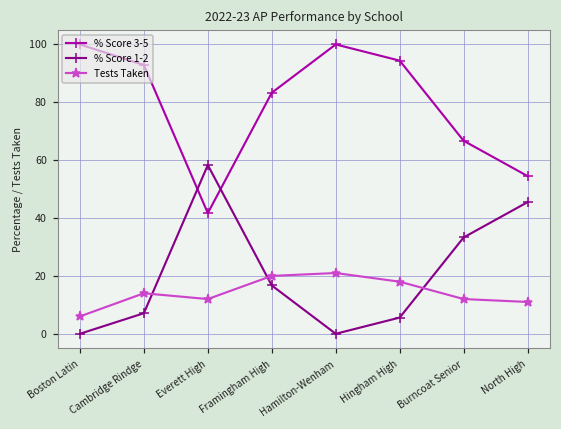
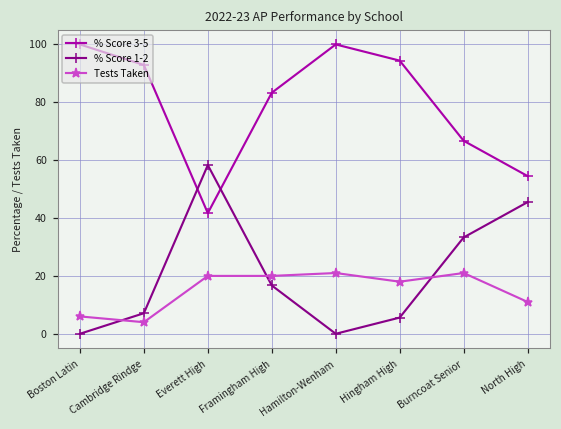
Tests Taken, Cambridge Rindge: 14 -> 4
Tests Taken, Everett High: 12 -> 20
Tests Taken, Burncoat Senior: 12 -> 21
